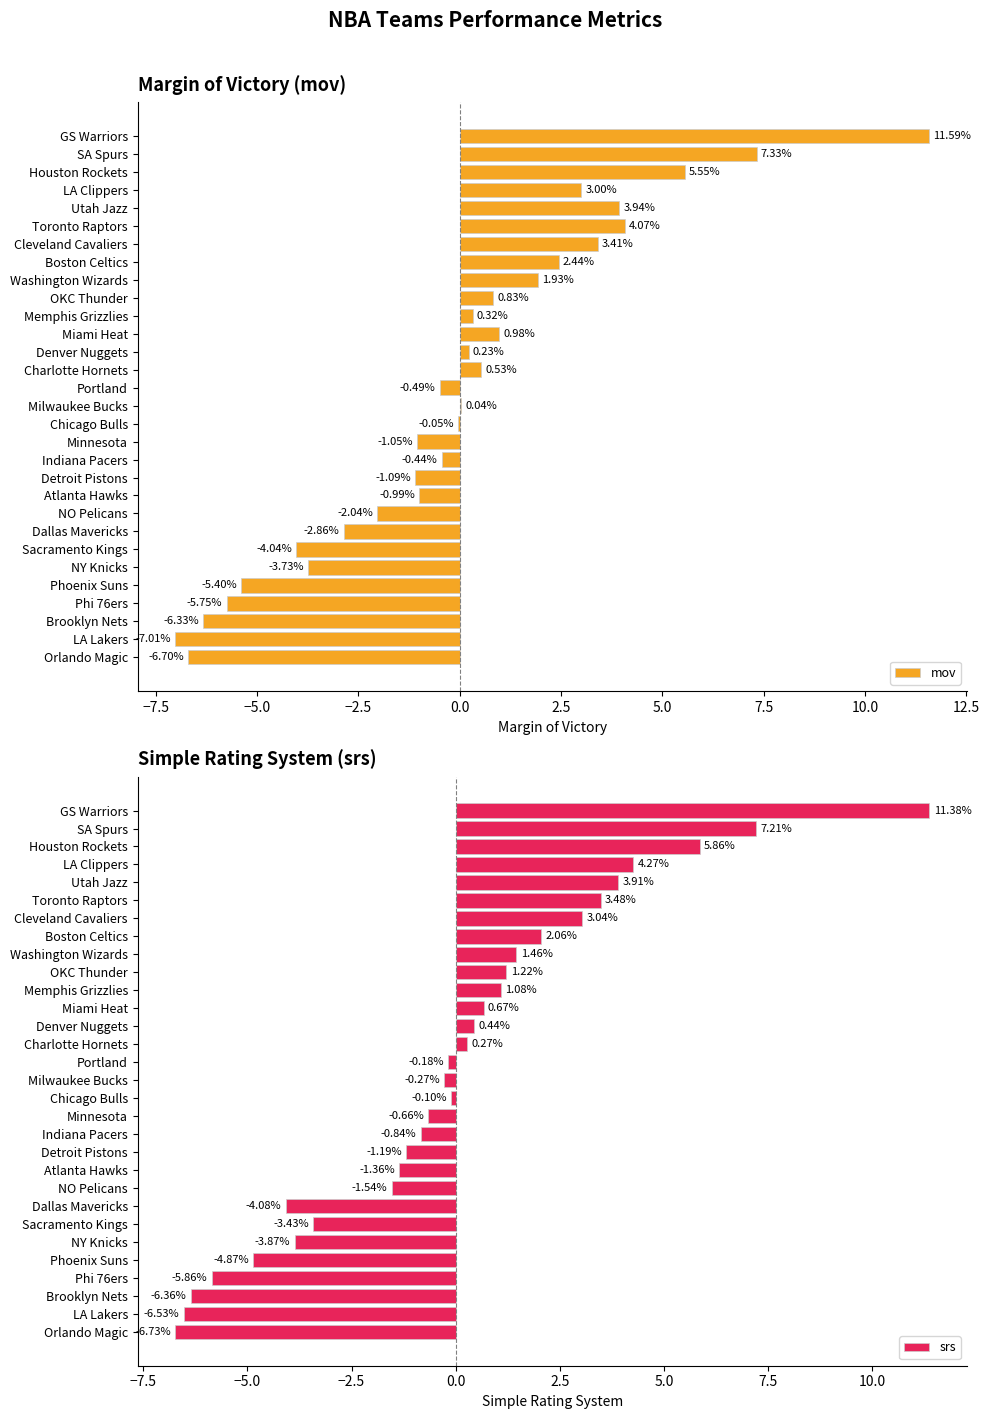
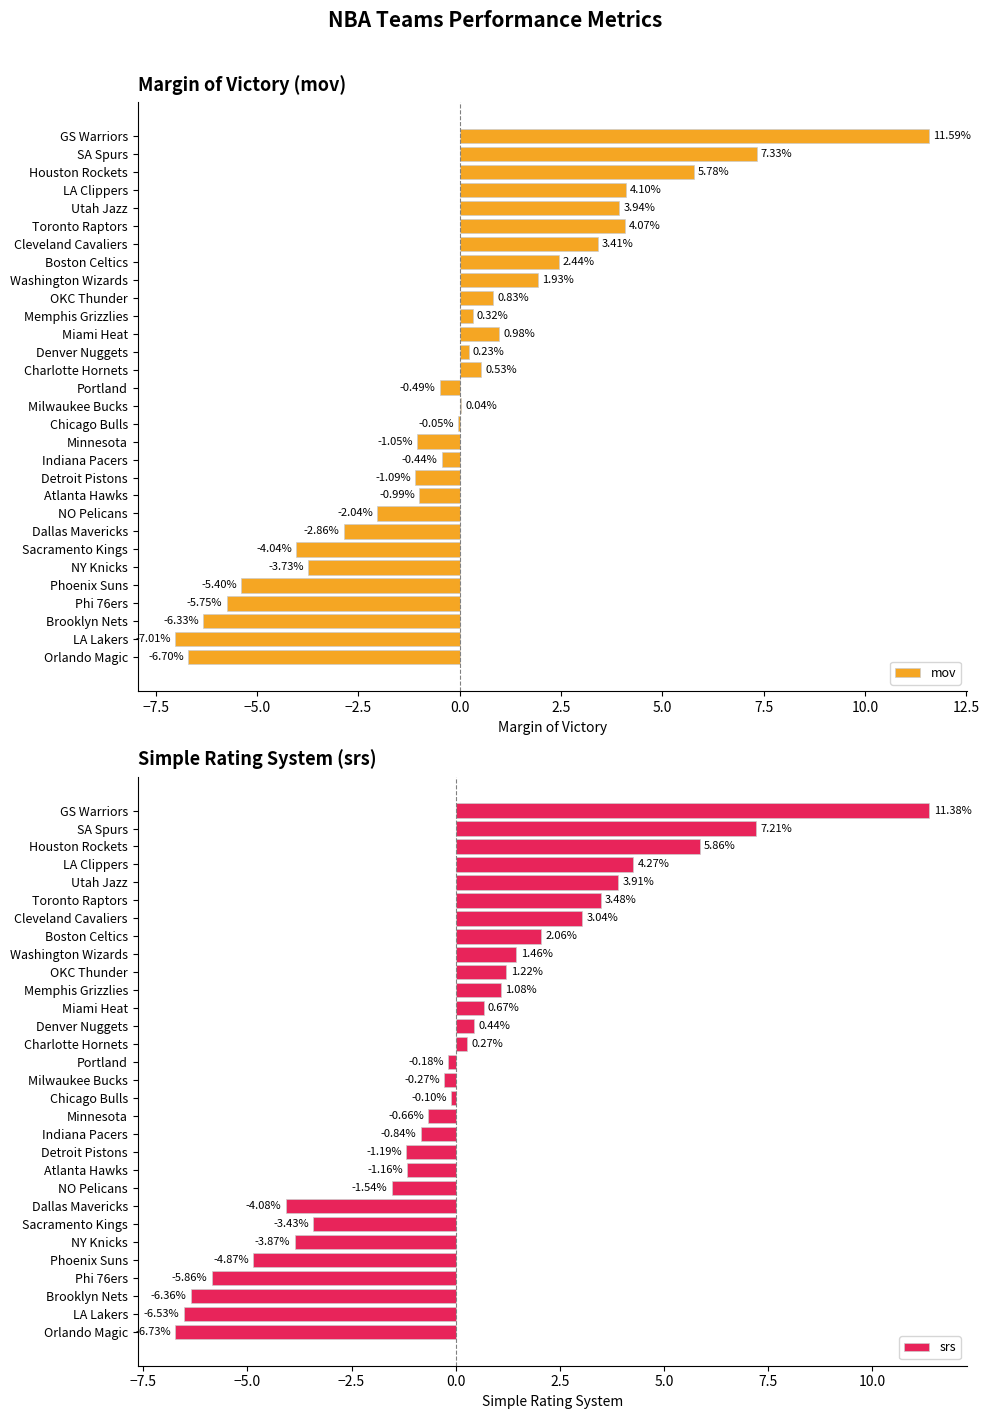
Margin of Victory (mov), Houston Rockets: 5.55% -> 5.78%
Margin of Victory (mov), LA Clippers: 3.00% -> 4.10%
Simple Rating System (srs), Atlanta Hawks: -1.36% -> -1.16%
